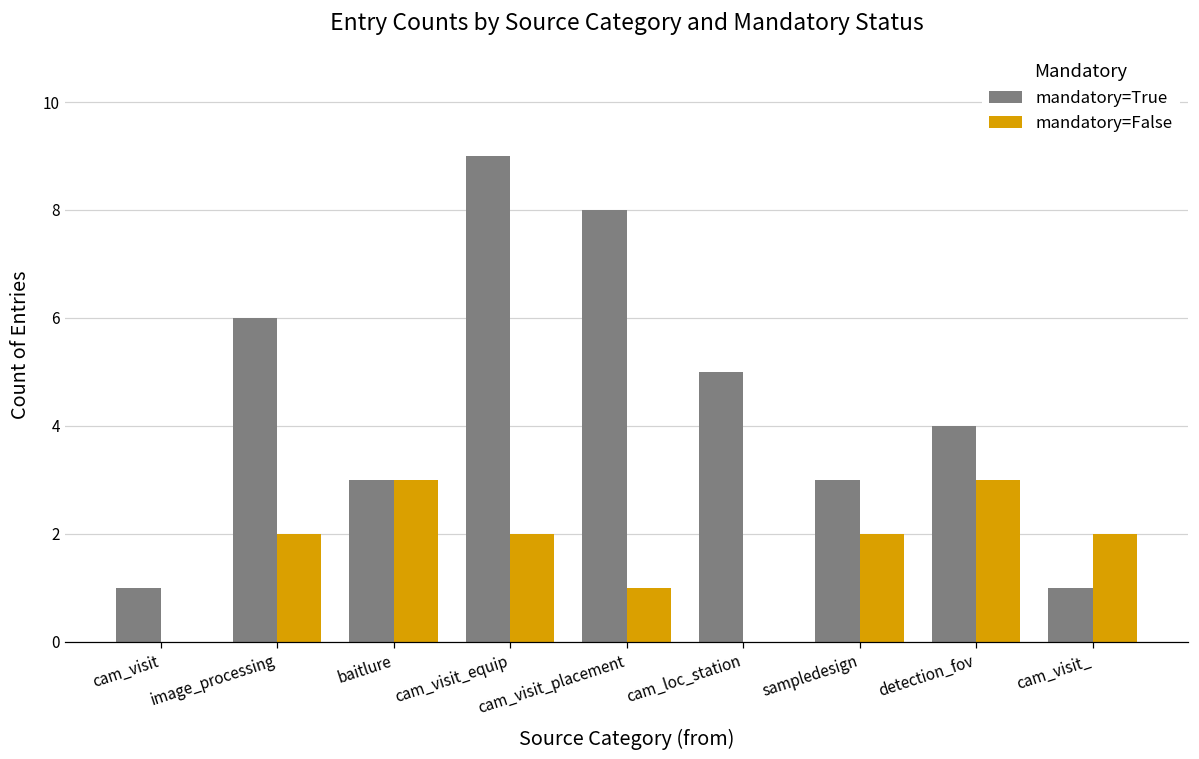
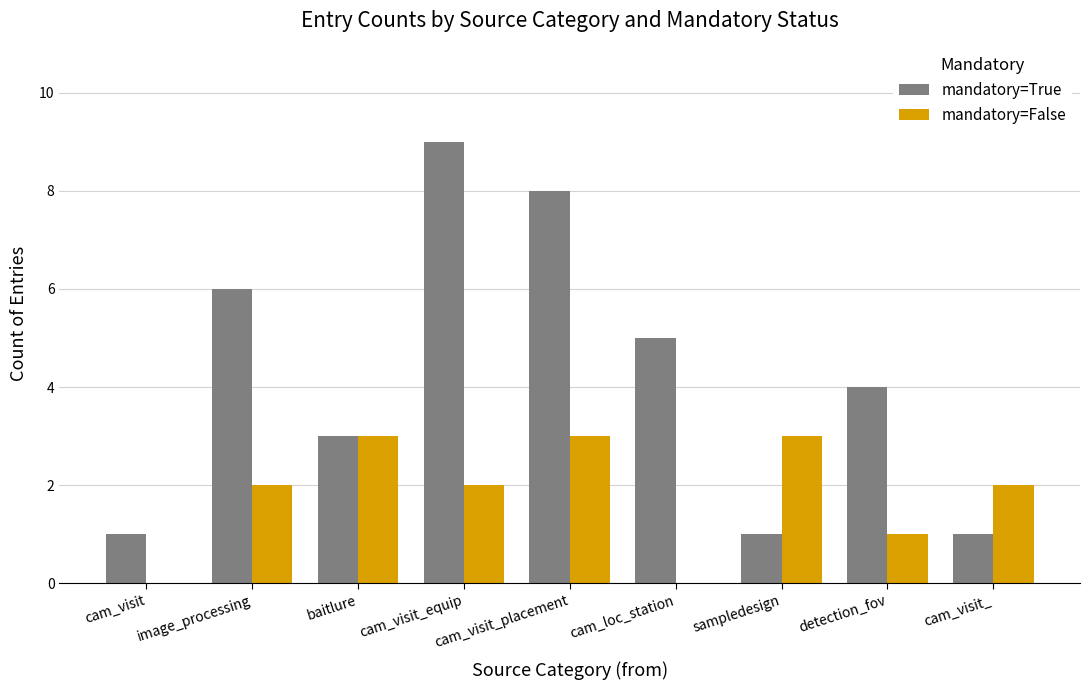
mandatory=False, cam_visit_placement: 1 -> 3
mandatory=True, sampledesign: 3 -> 1
mandatory=False, sampledesign: 2 -> 3
mandatory=False, detection_fov: 3 -> 1
